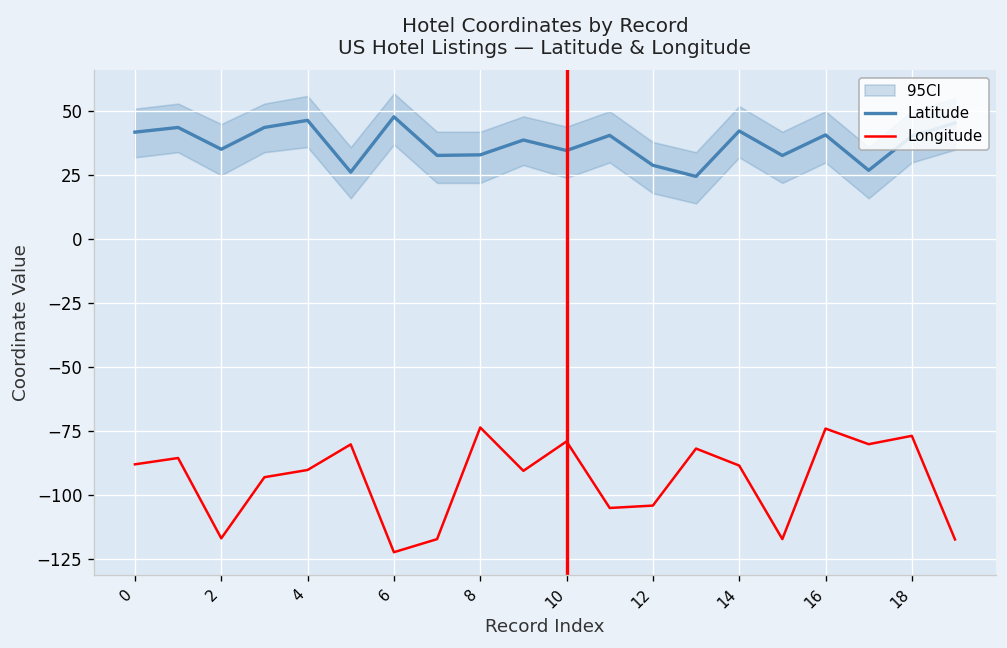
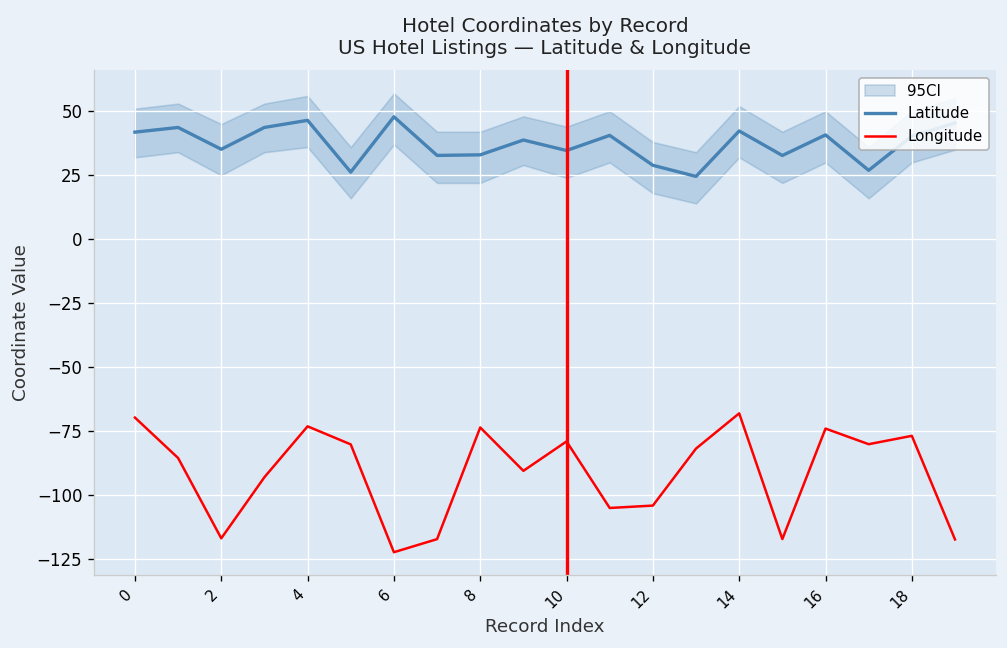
Longitude, 0: -88 -> -70
Longitude, 4: -90 -> -73
Longitude, 14: -88 -> -68
